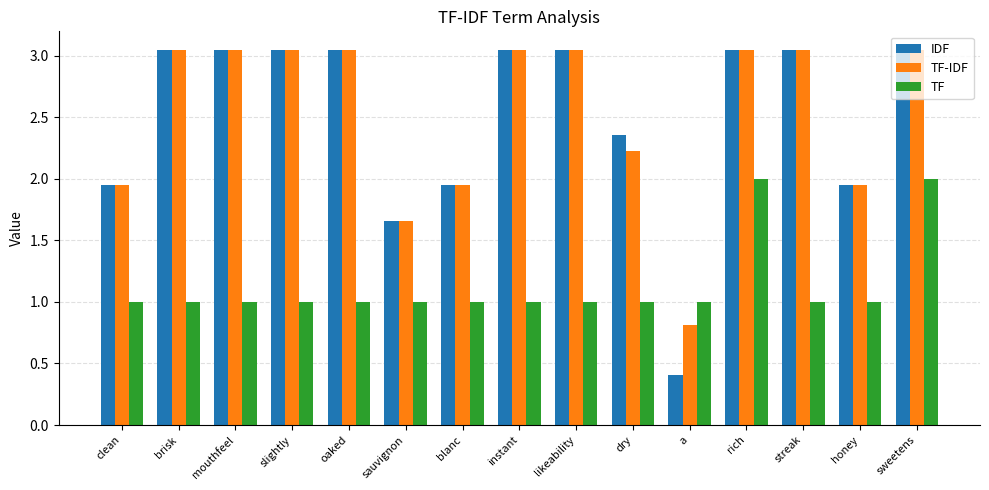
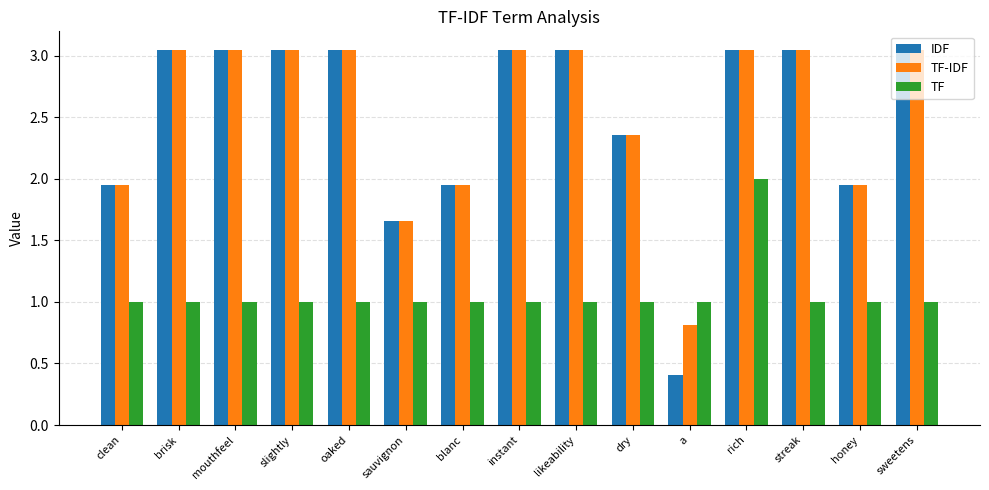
TF-IDF, dry: 2.22 -> 2.35
TF, sweetens: 2 -> 1
